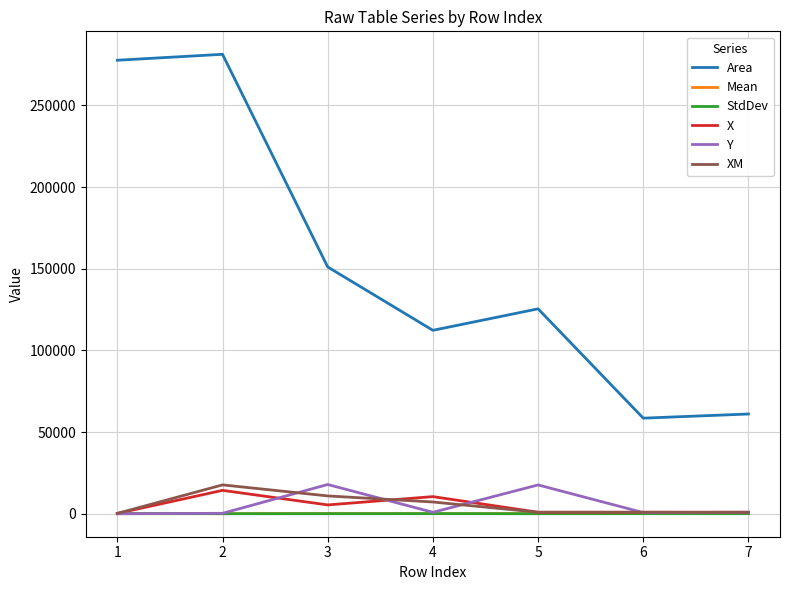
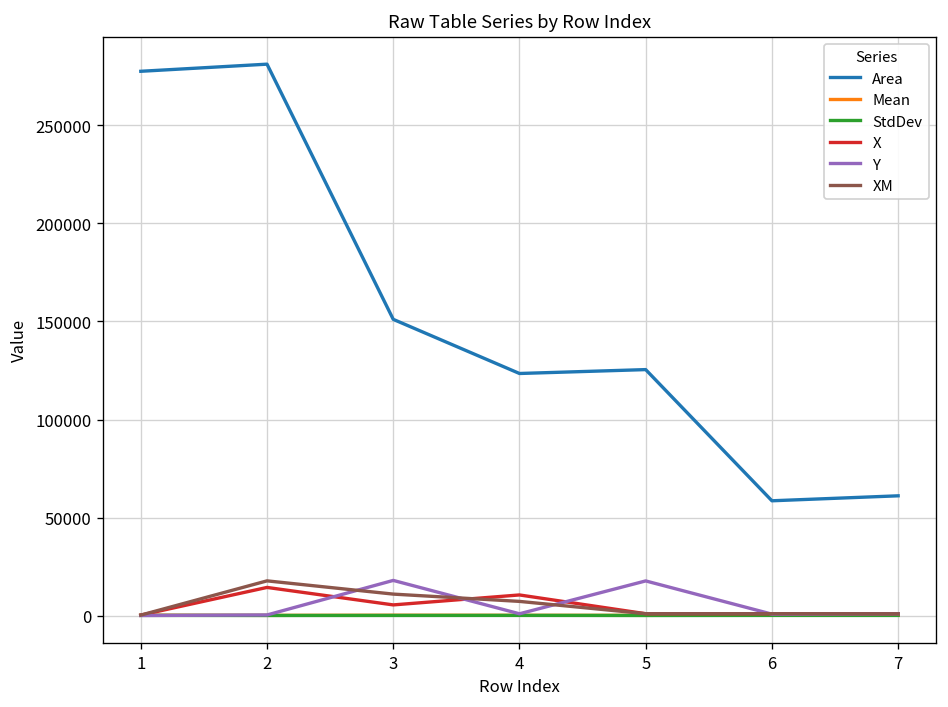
Area, 4: 112000 -> 123000
